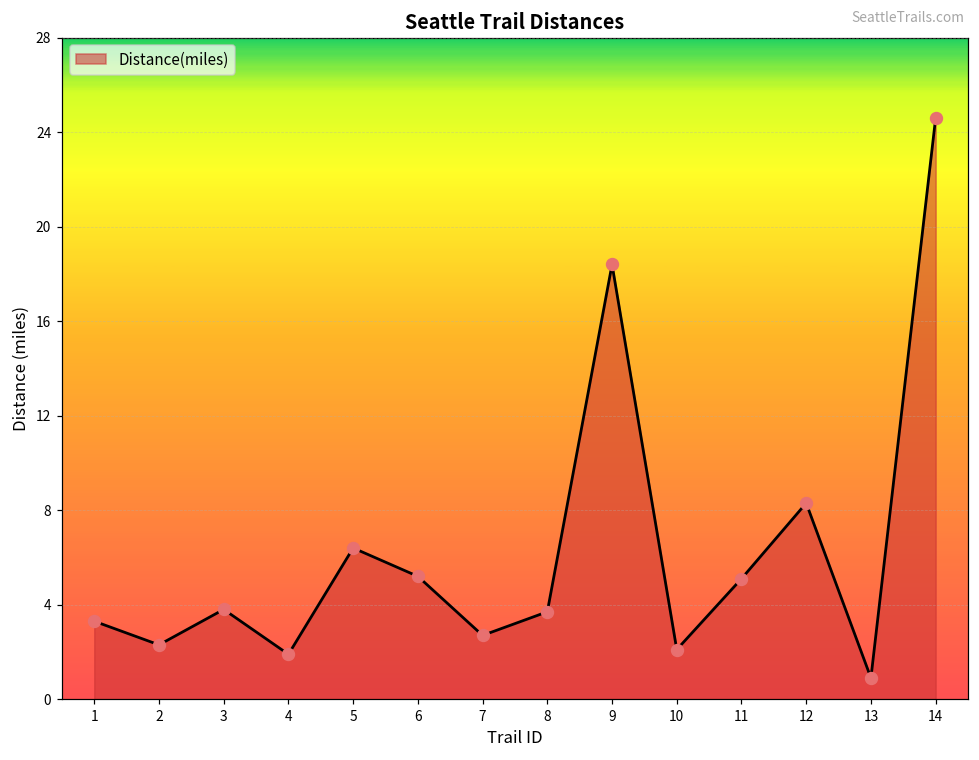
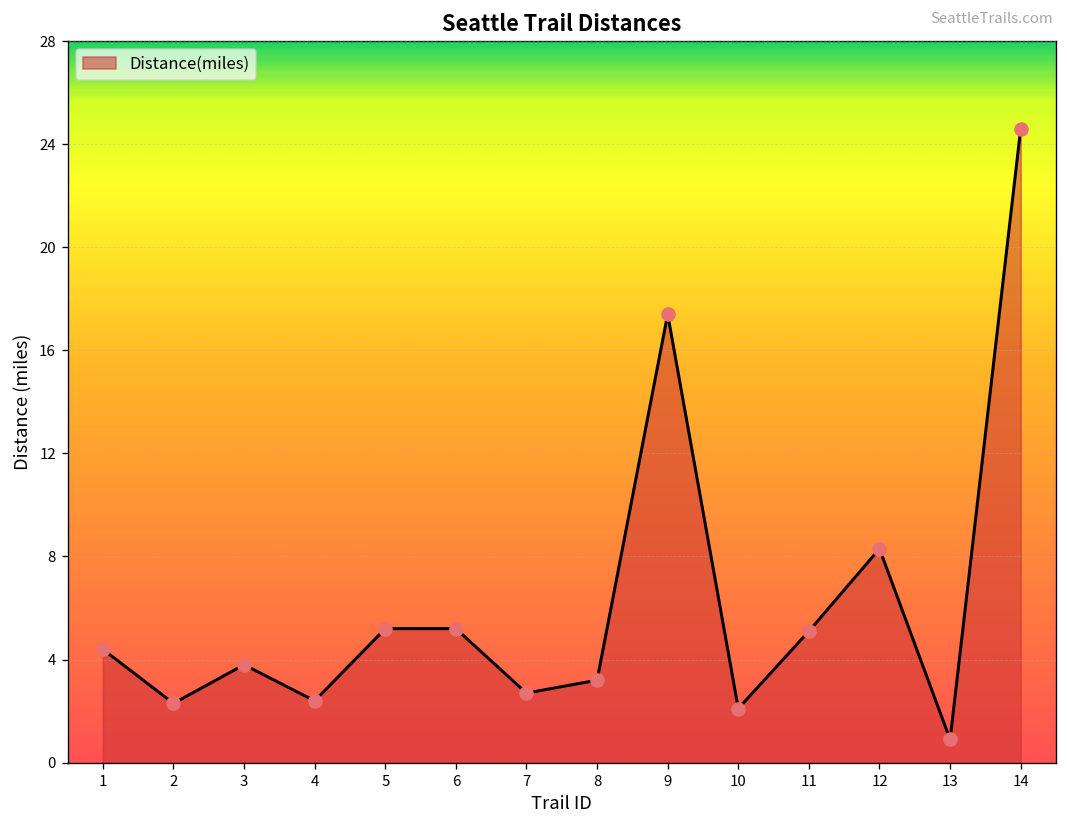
1: 3.3 -> 4.4
4: 1.9 -> 2.4
5: 6.4 -> 5.2
8: 3.7 -> 3.2
9: 18.4 -> 17.4
